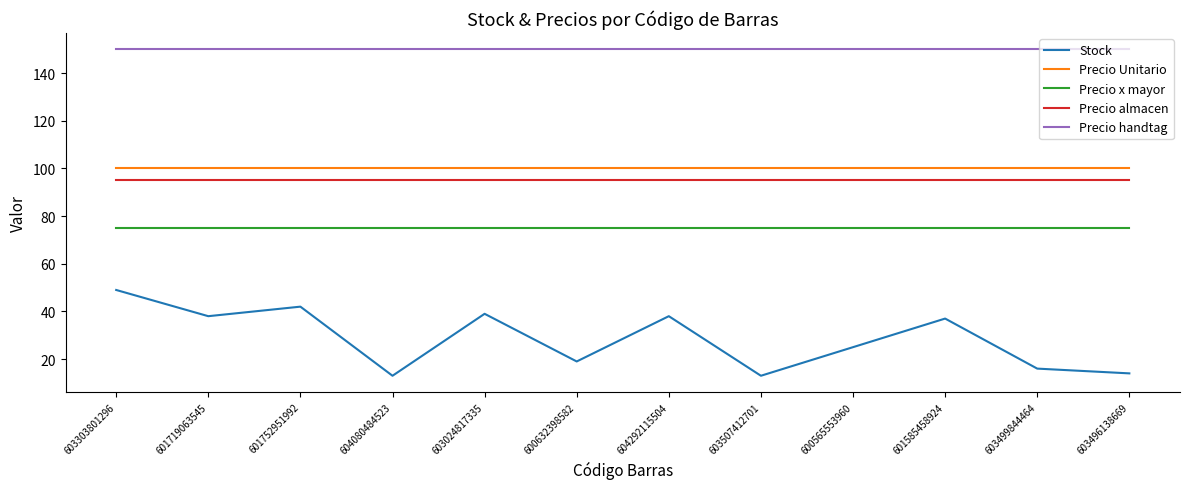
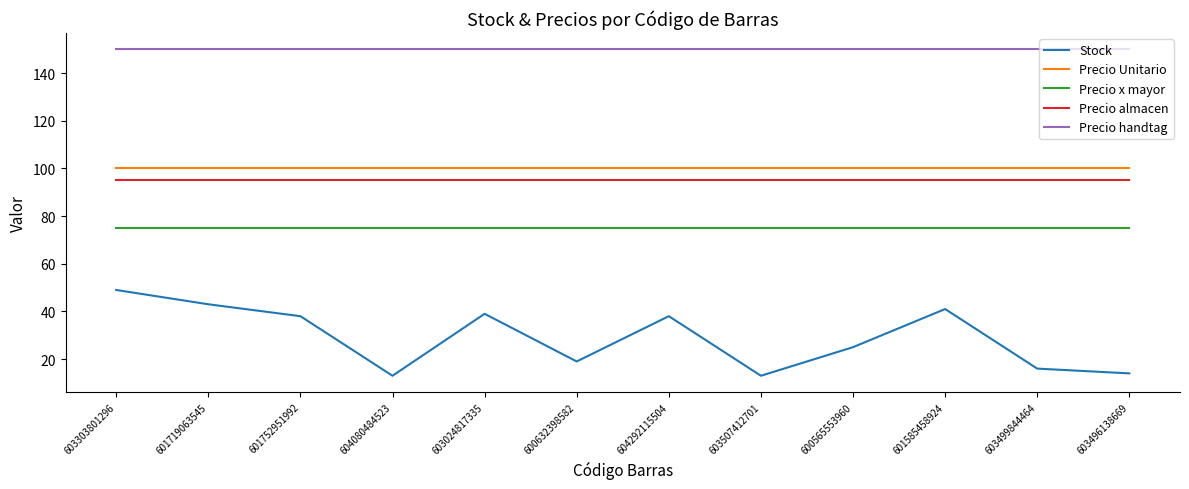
Stock, 601719063545: 38 -> 43
Stock, 601752951992: 42 -> 38
Stock, 601585458924: 37 -> 41
